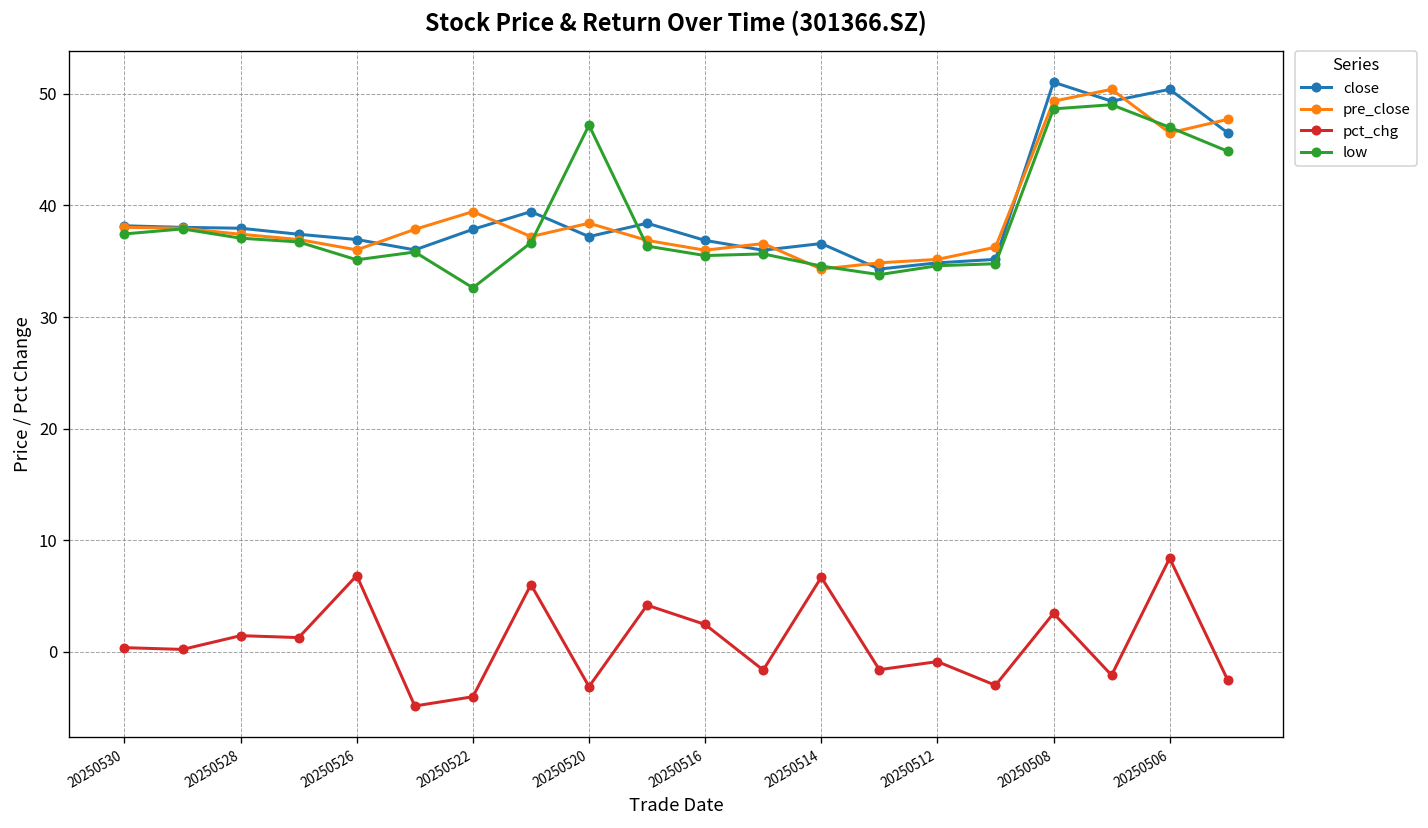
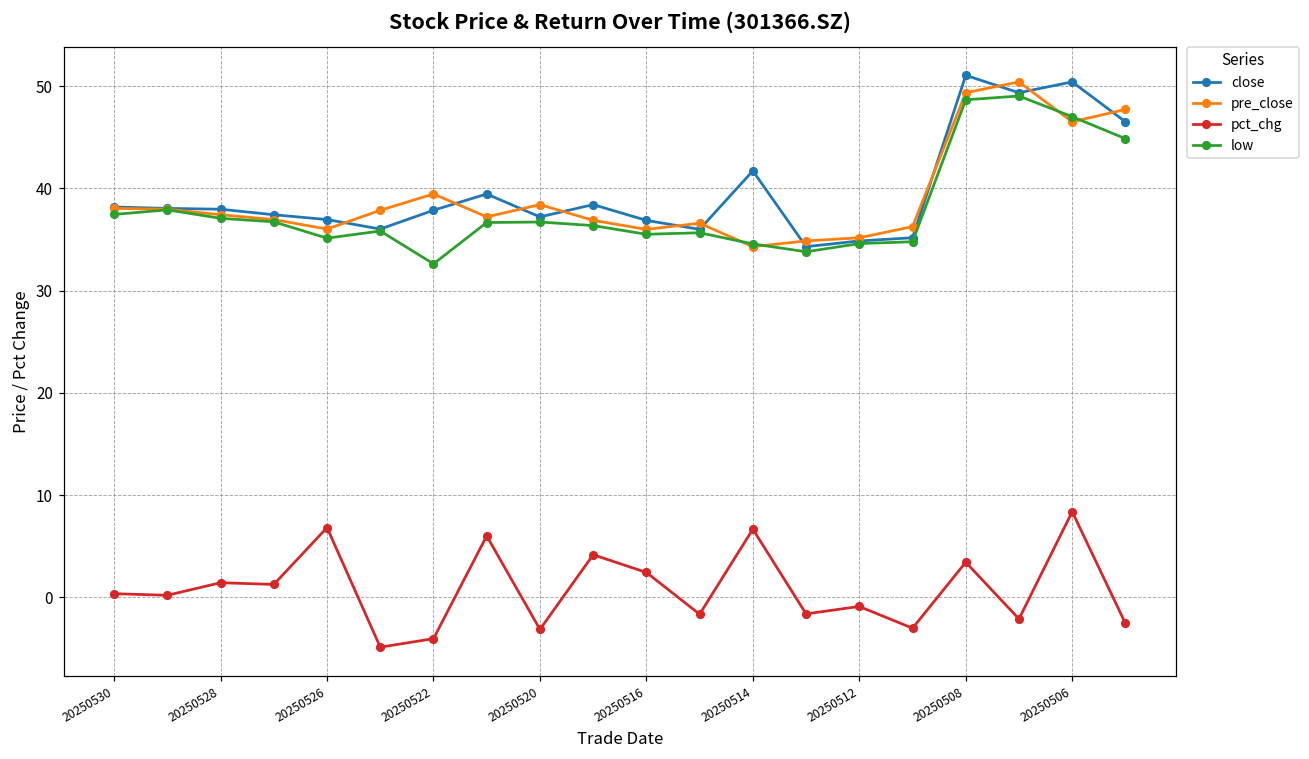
low, 20250520: 47 -> 37
close, 20250514: 37 -> 42
